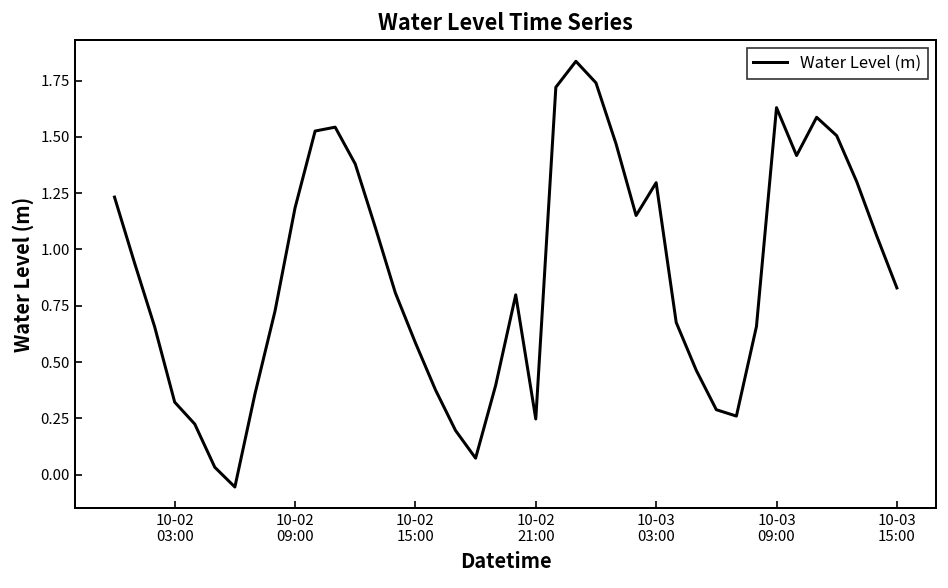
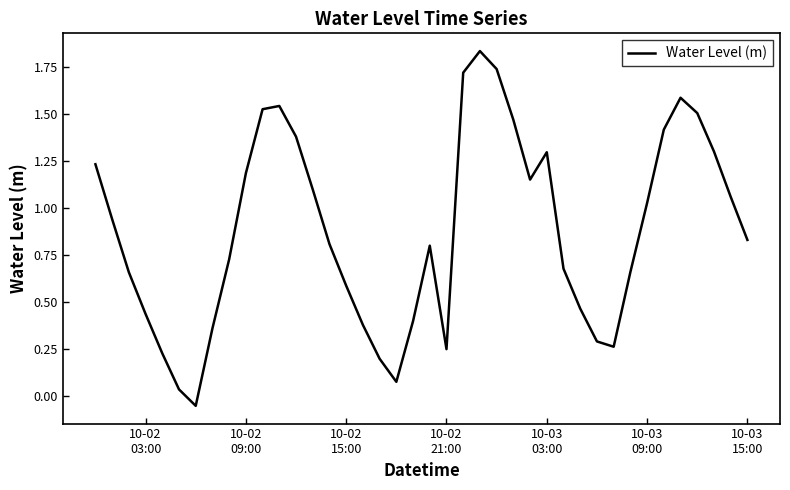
10-02 03:00: 0.32 -> 0.43
10-03 09:00: 1.63 -> 1.03
